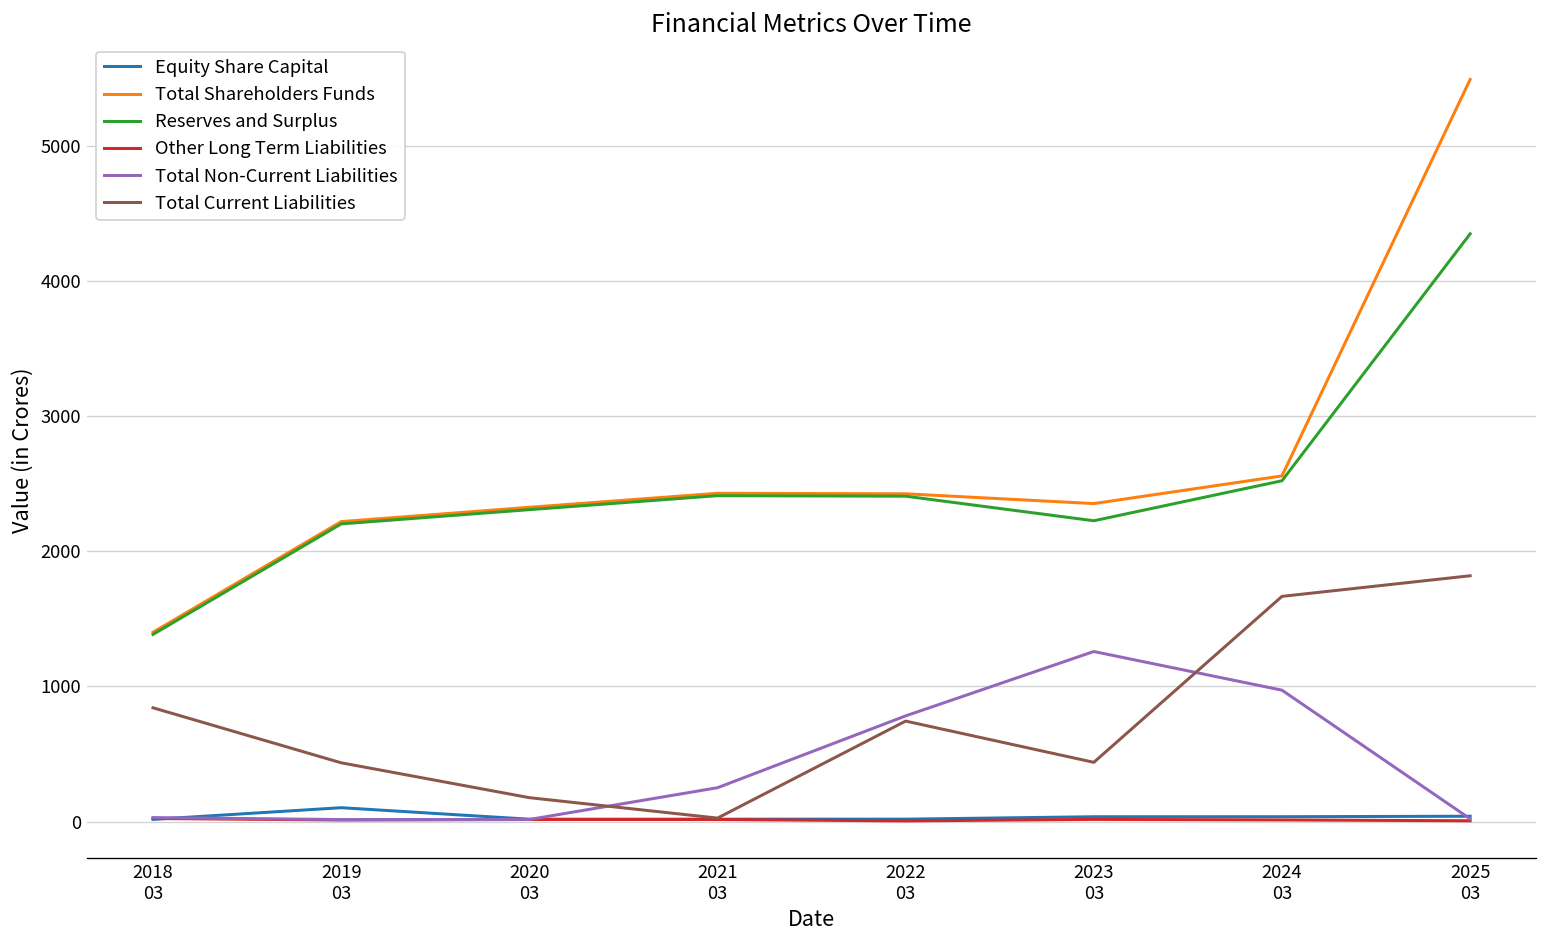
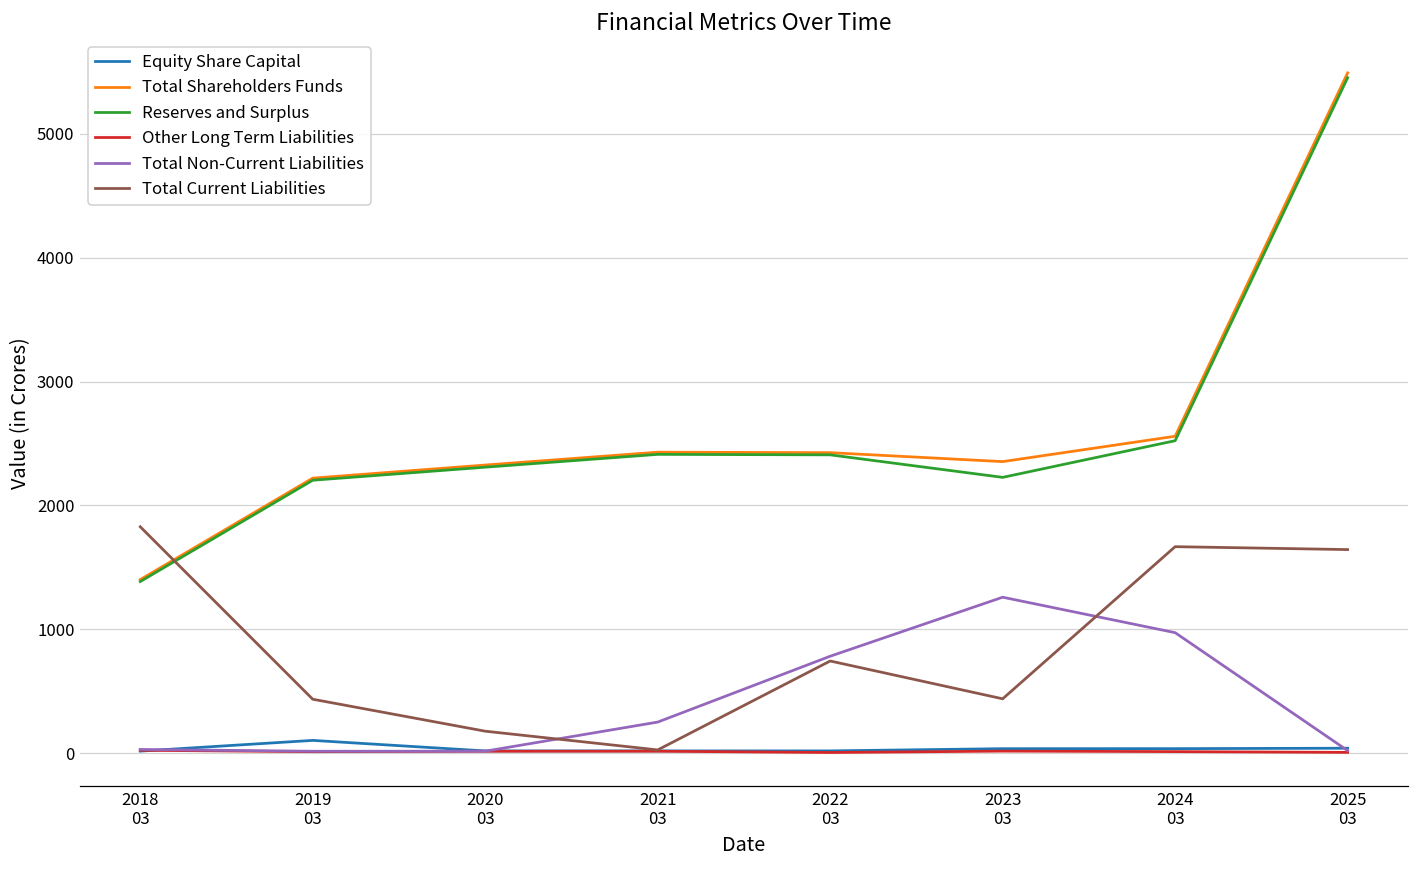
Total Current Liabilities, 2018 03: 840 -> 1830
Reserves and Surplus, 2025 03: 4350 -> 5450
Total Current Liabilities, 2025 03: 1820 -> 1640
